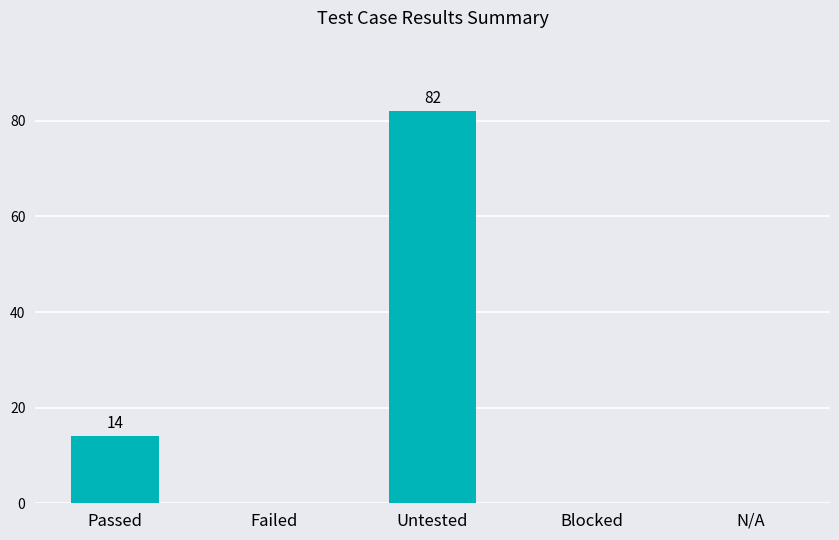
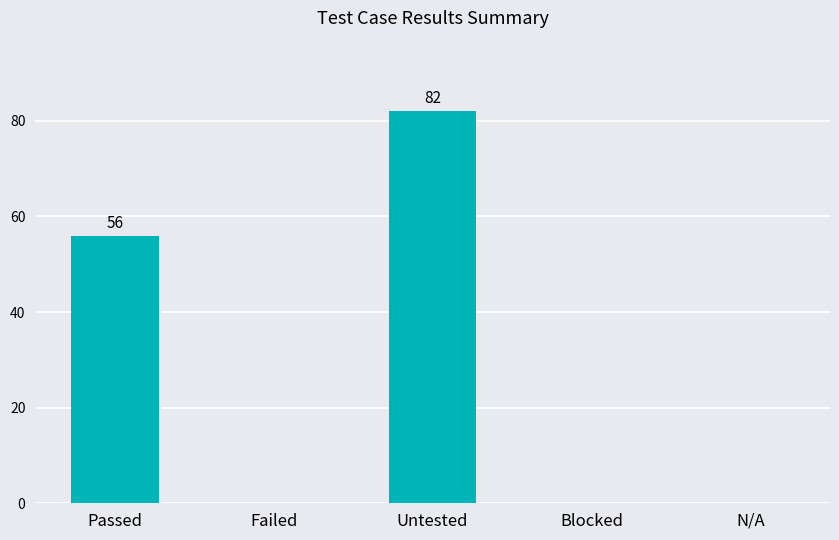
Passed: 14 -> 56
